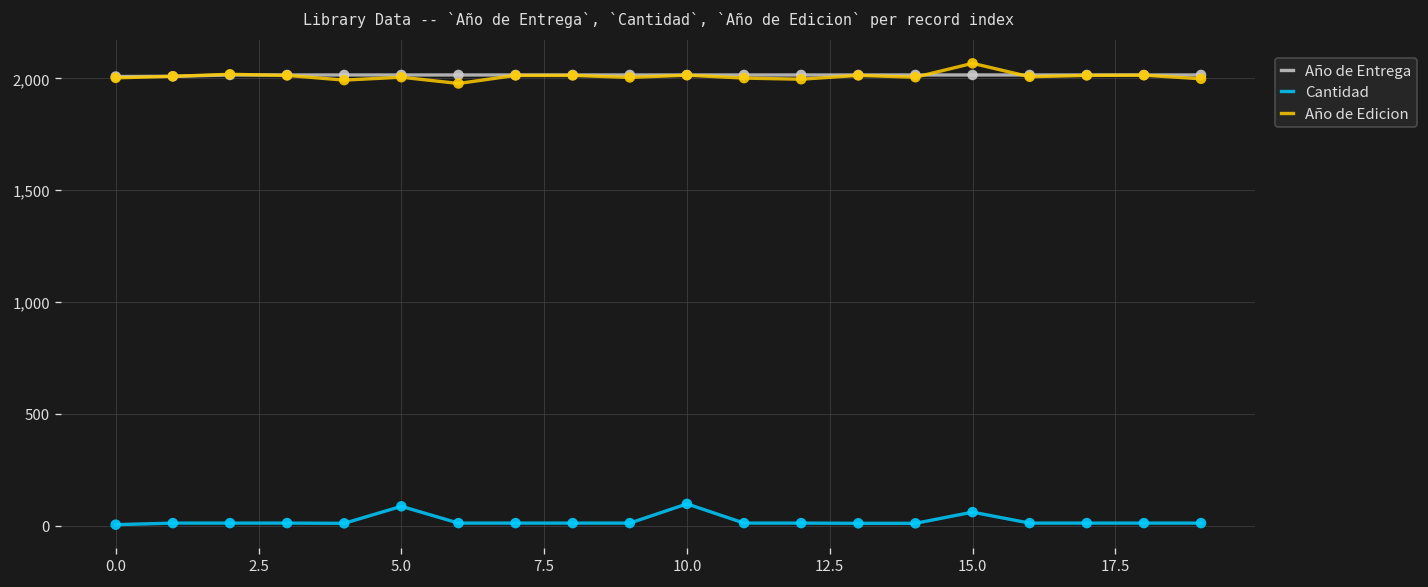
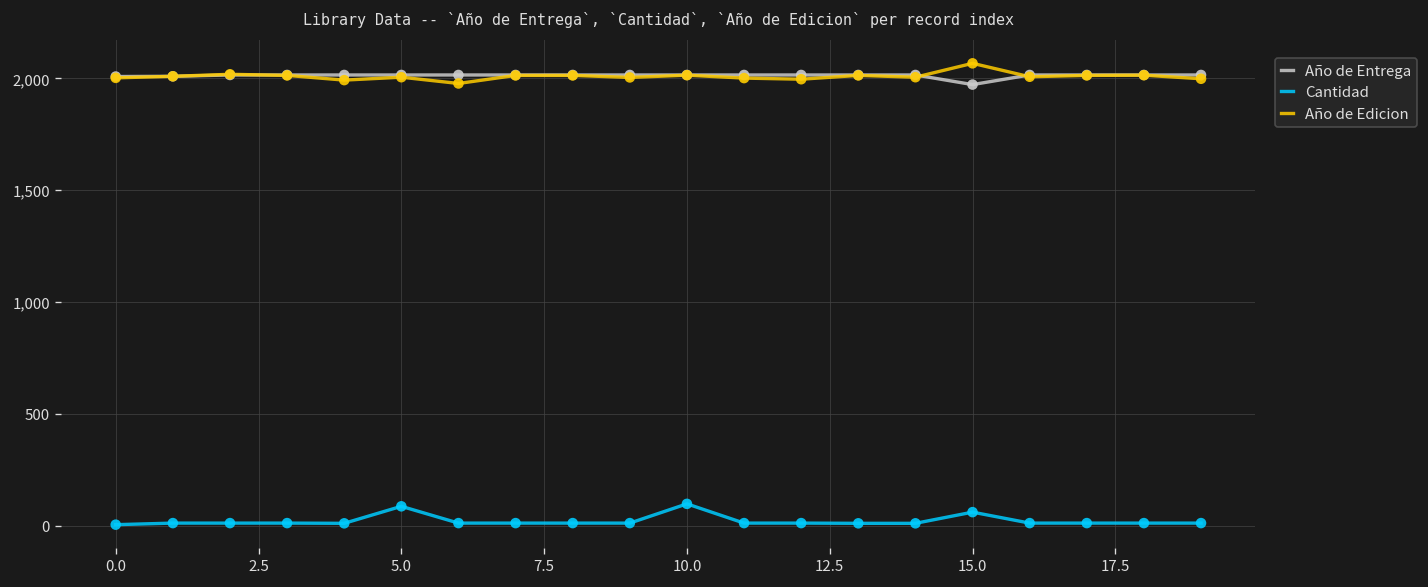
Año de Entrega, 15.0: 2,020 -> 1,970
